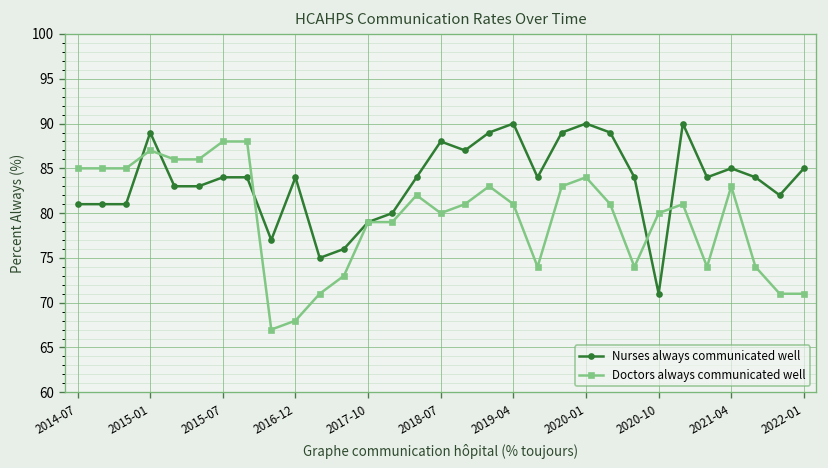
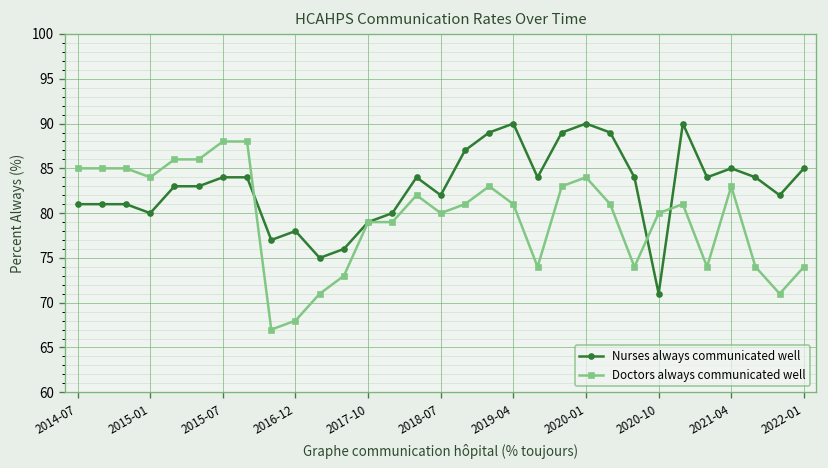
Nurses always communicated well, 2015-01: 89 -> 80
Doctors always communicated well, 2015-01: 87 -> 84
Nurses always communicated well, 2016-12: 84 -> 78
Nurses always communicated well, 2018-07: 88 -> 82
Doctors always communicated well, 2022-01: 71 -> 74
